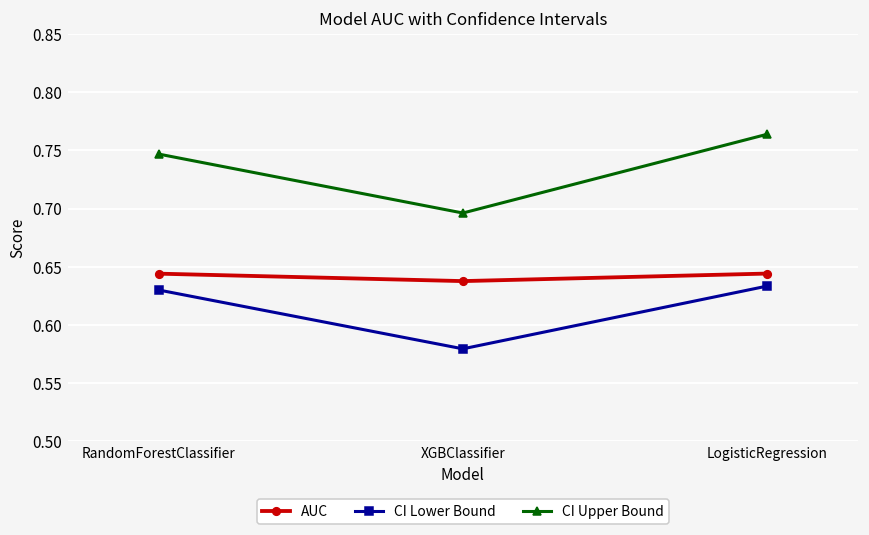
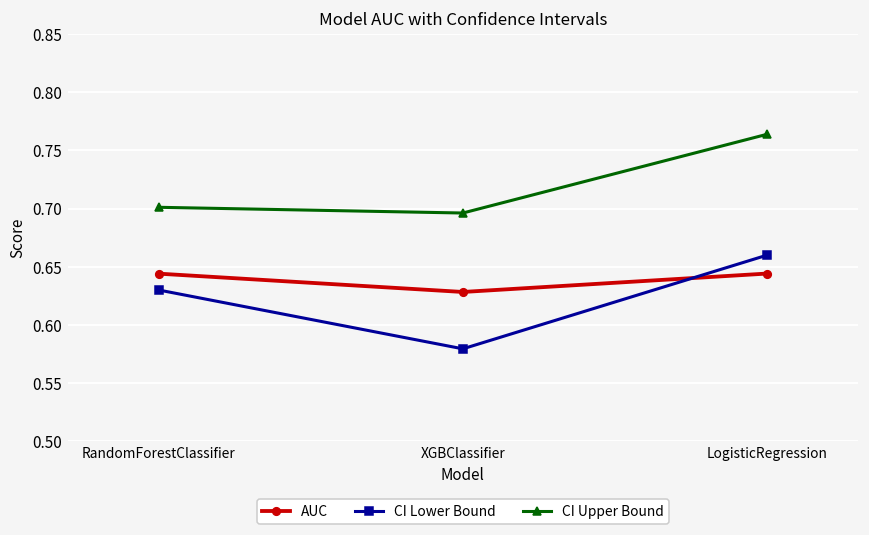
CI Upper Bound, RandomForestClassifier: 0.747 -> 0.701
AUC, XGBClassifier: 0.638 -> 0.628
CI Lower Bound, LogisticRegression: 0.633 -> 0.660
